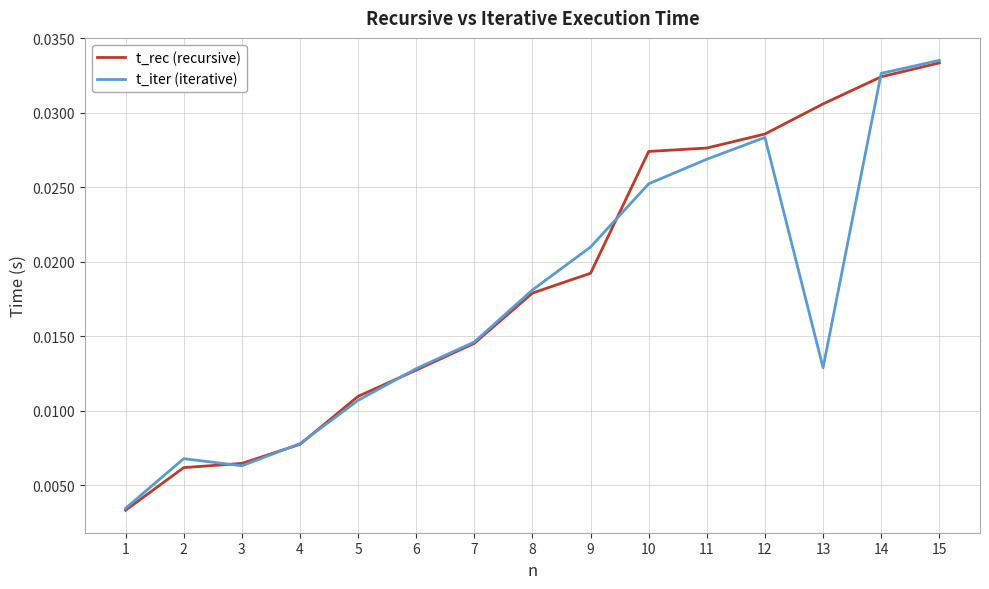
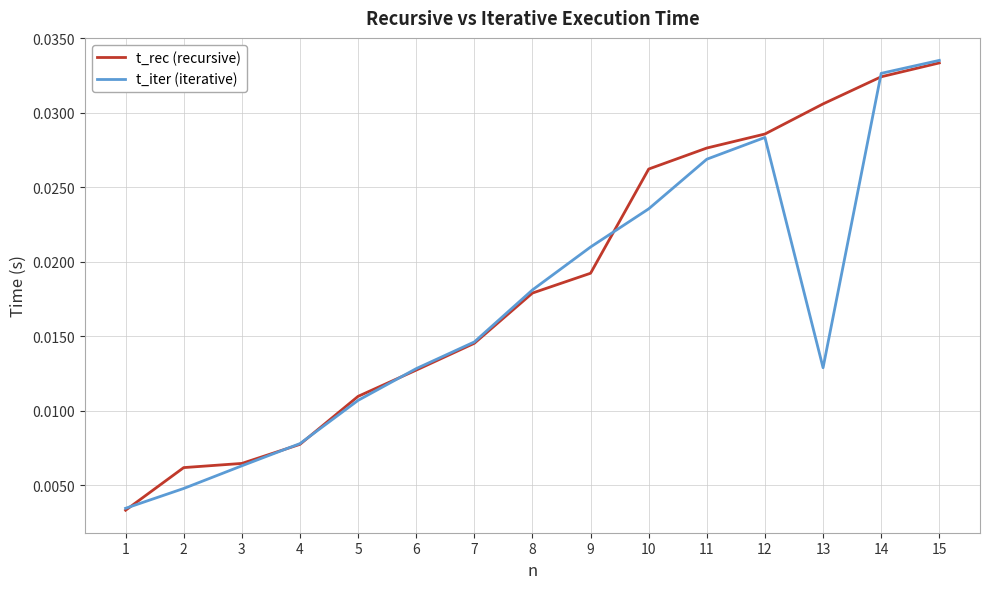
t_iter (iterative), 2: 0.0068 -> 0.0048
t_rec (recursive), 10: 0.0274 -> 0.0262
t_iter (iterative), 10: 0.0252 -> 0.0236
